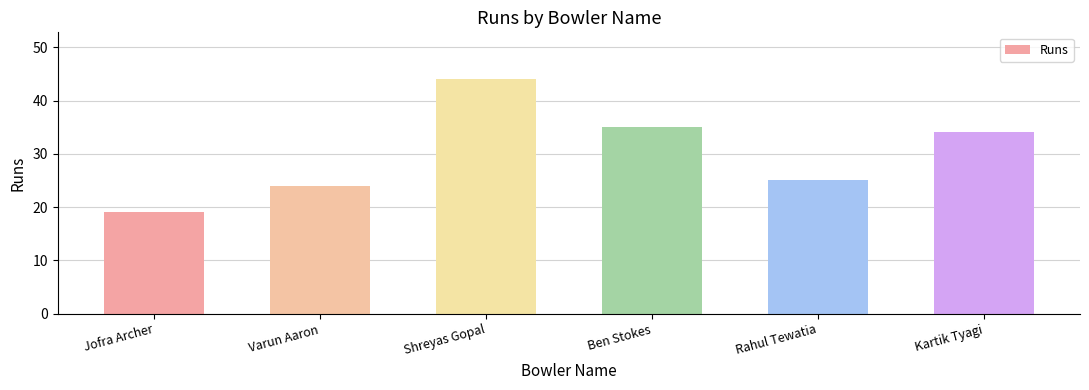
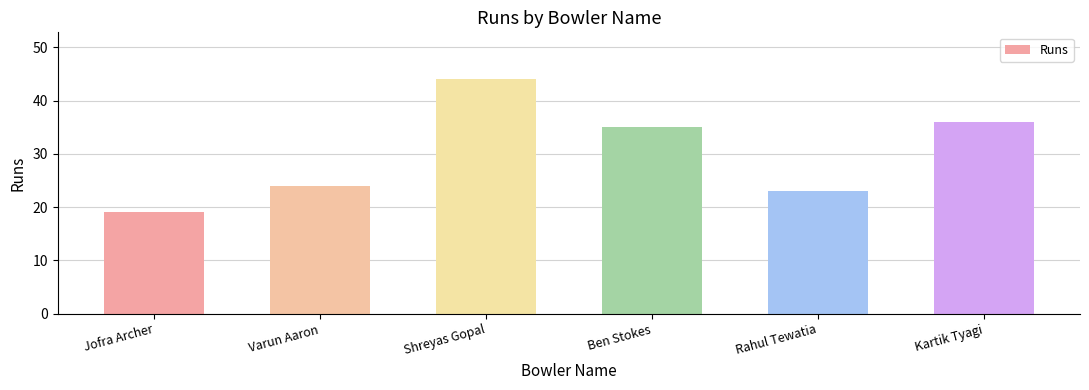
Rahul Tewatia: 25 -> 23
Kartik Tyagi: 34 -> 36
